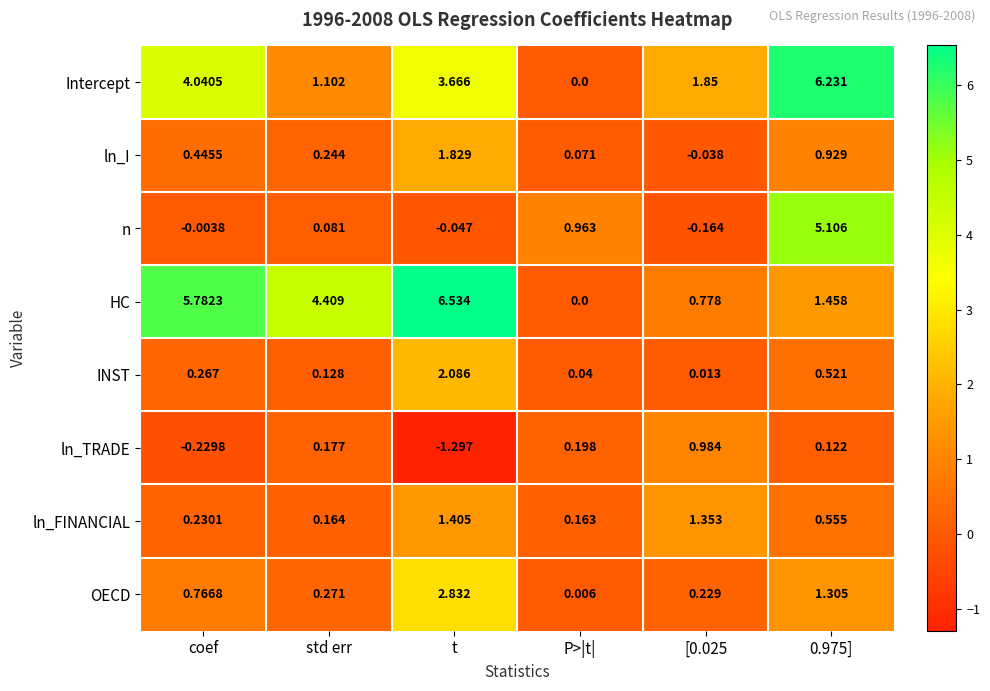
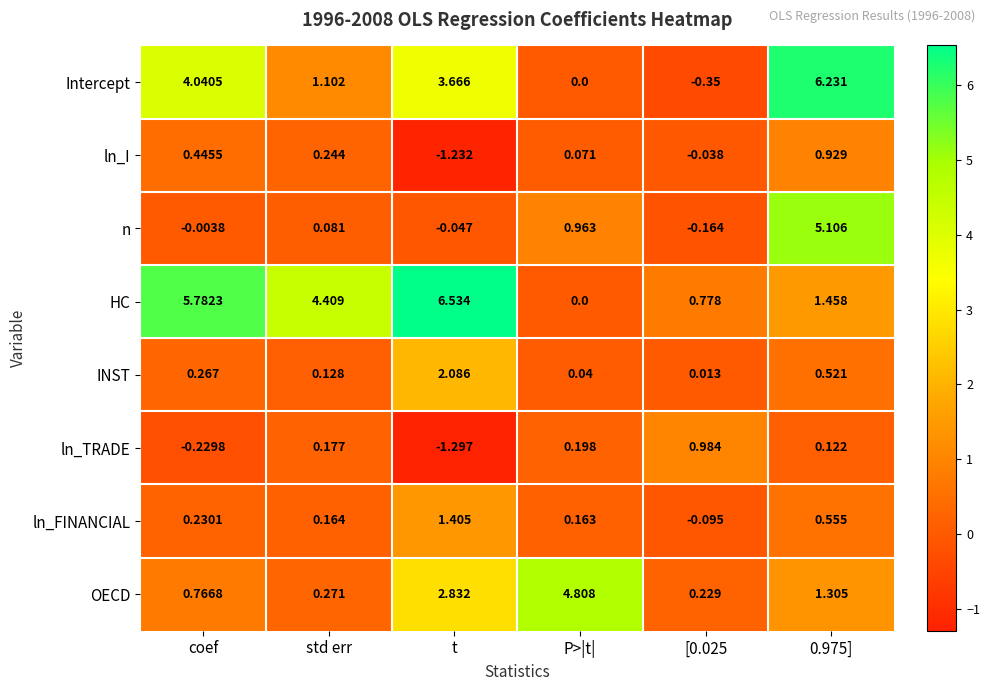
Intercept, [0.025: 1.85 -> -0.35
ln_I, t: 1.829 -> -1.232
ln_FINANCIAL, [0.025: 1.353 -> -0.095
OECD, P>|t|: 0.006 -> 4.808
